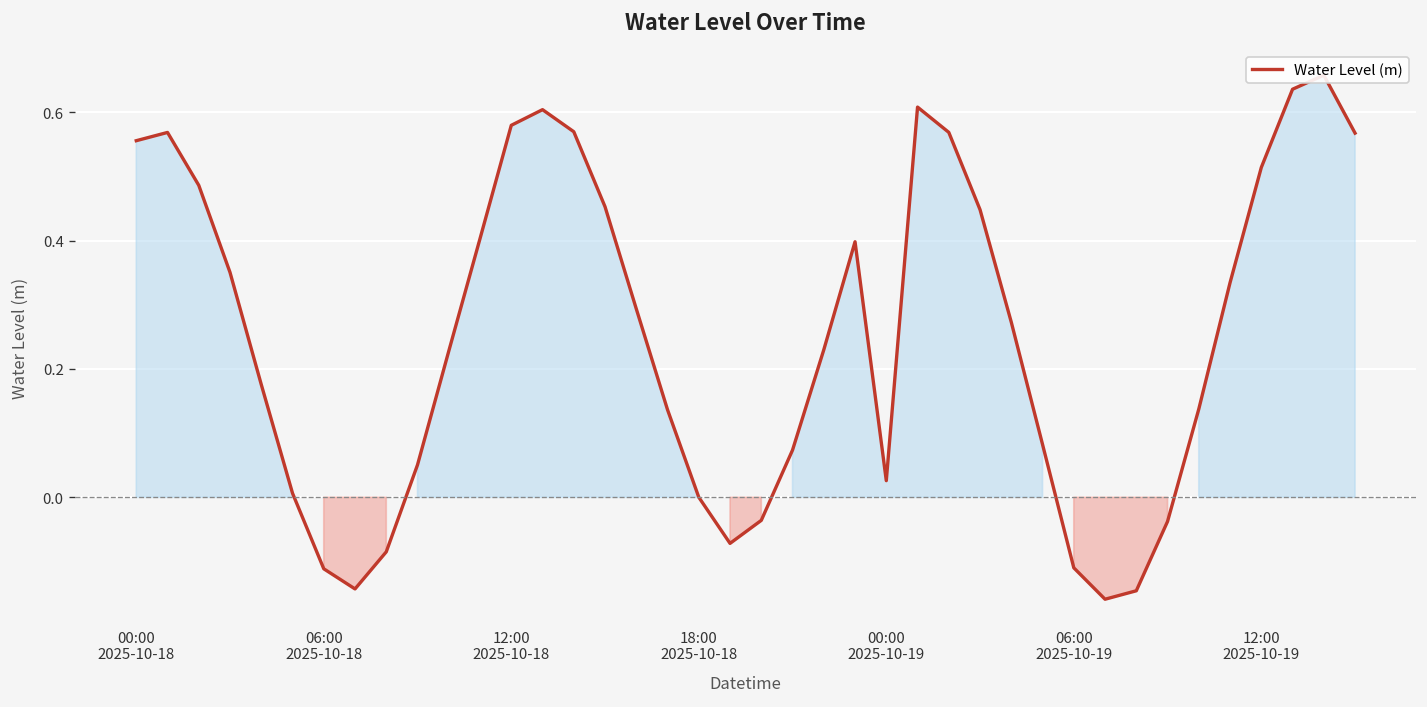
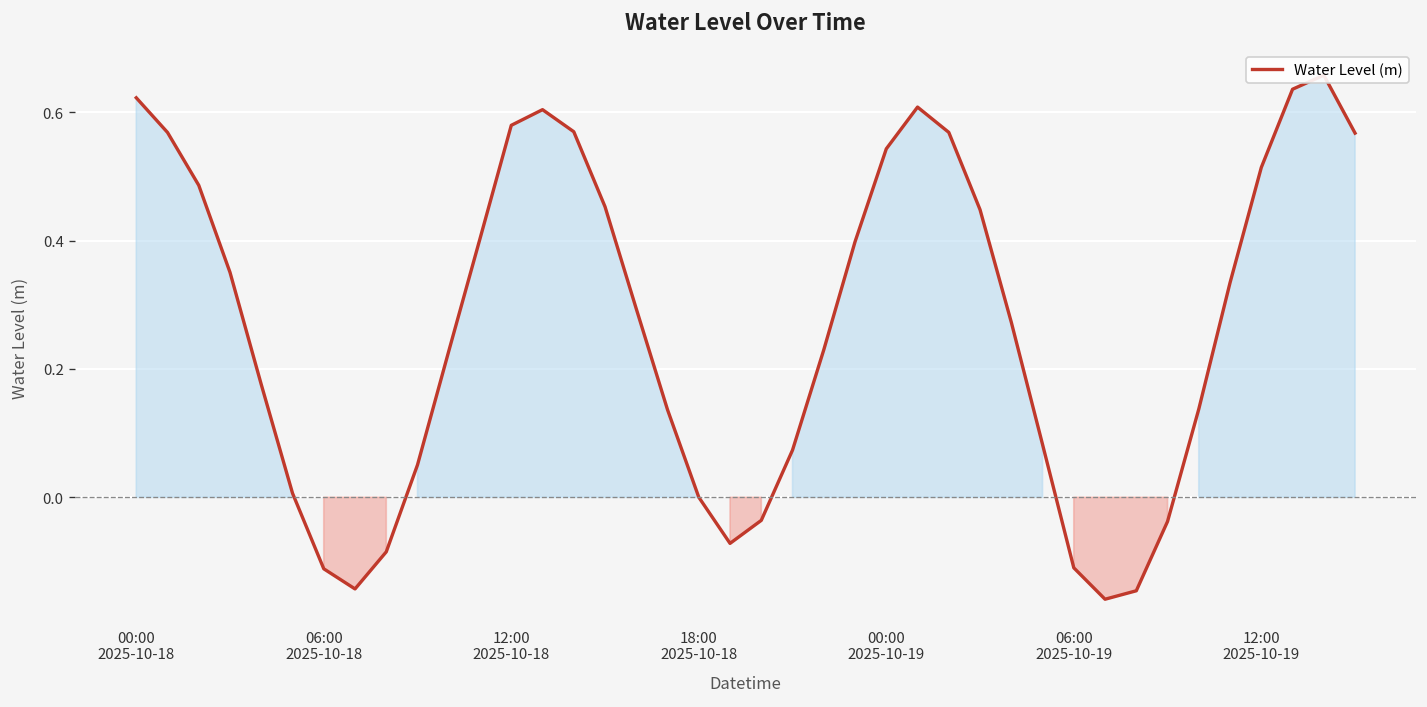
00:00 2025-10-18: 0.56 -> 0.62
00:00 2025-10-19: 0.03 -> 0.54
